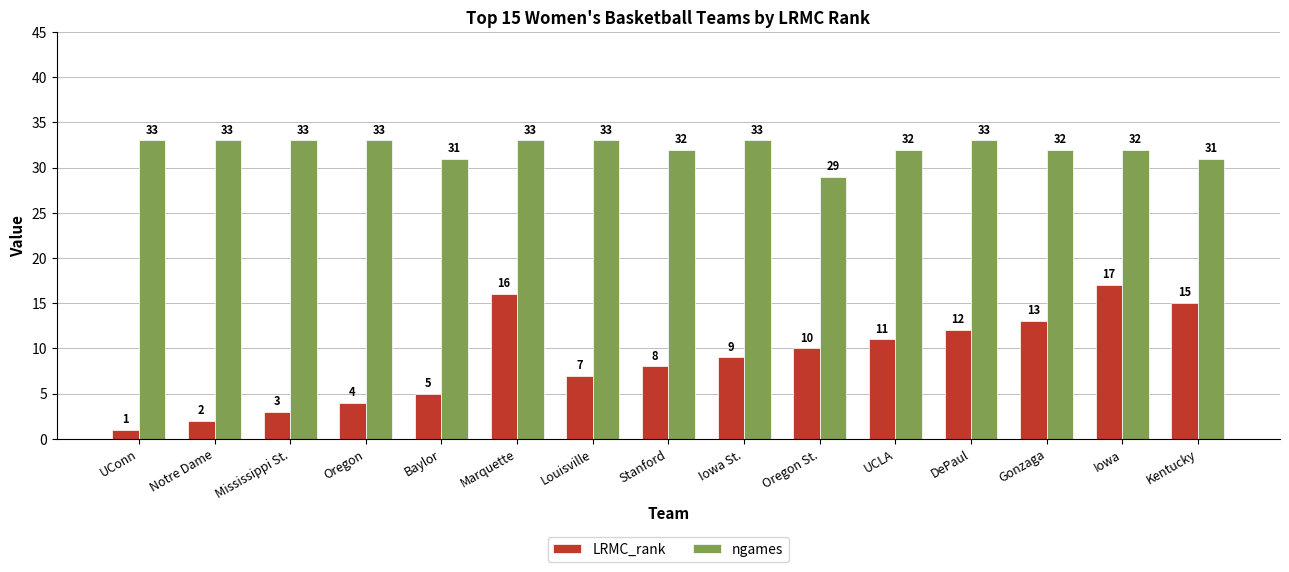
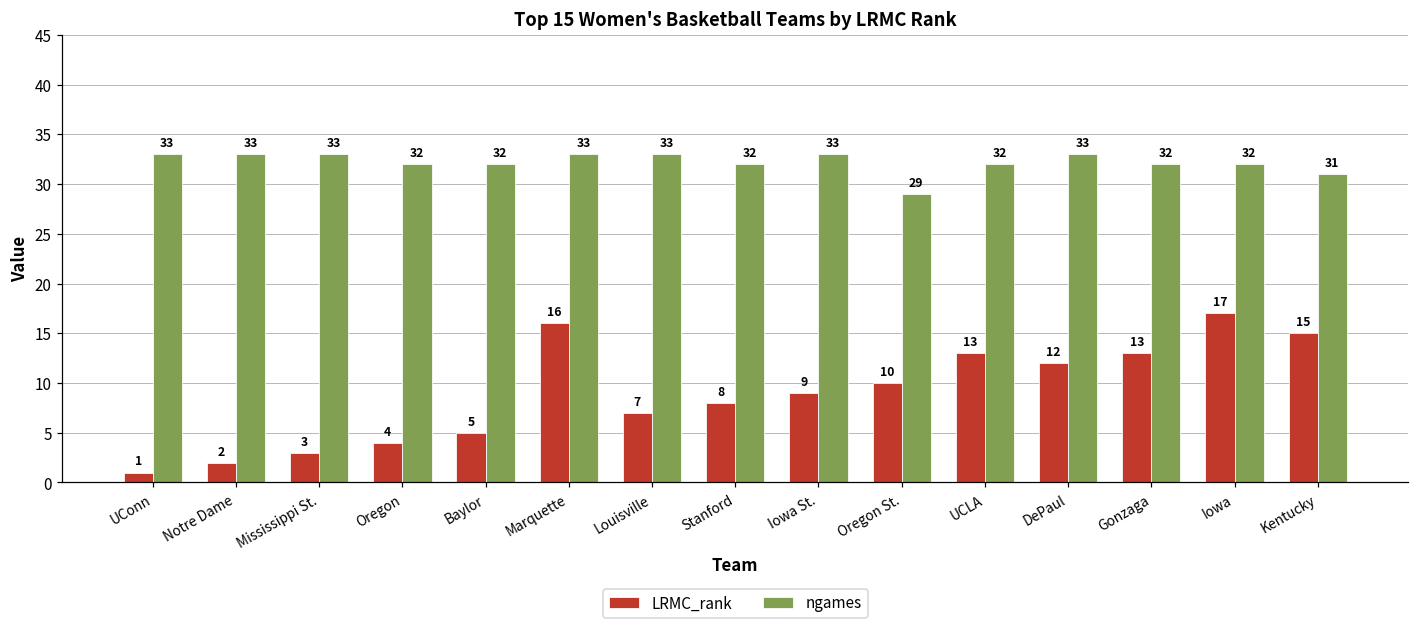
ngames, Oregon: 33 -> 32
ngames, Baylor: 31 -> 32
LRMC_rank, UCLA: 11 -> 13
